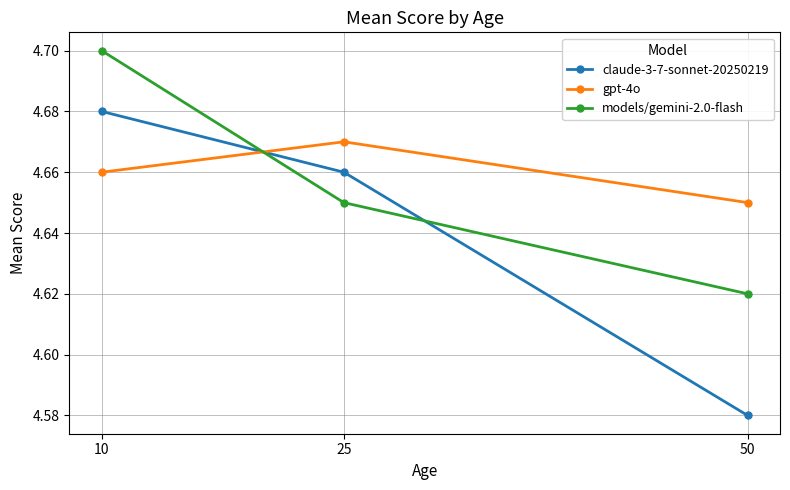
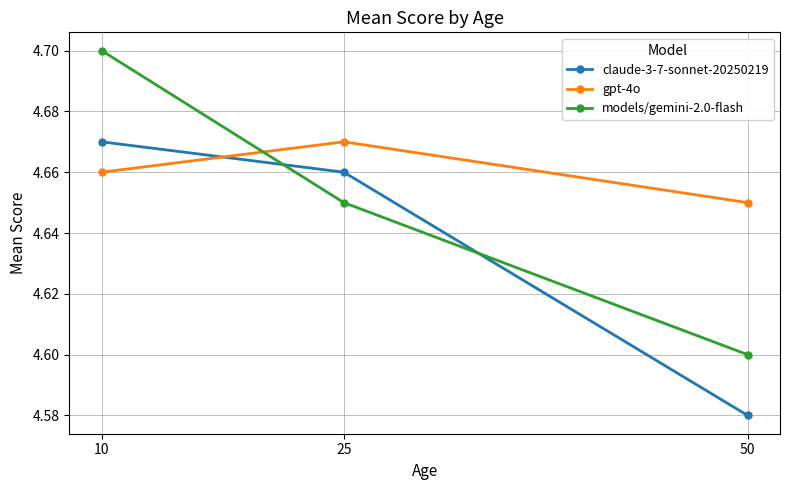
claude-3-7-sonnet-20250219, 10: 4.68 -> 4.67
models/gemini-2.0-flash, 50: 4.62 -> 4.60
